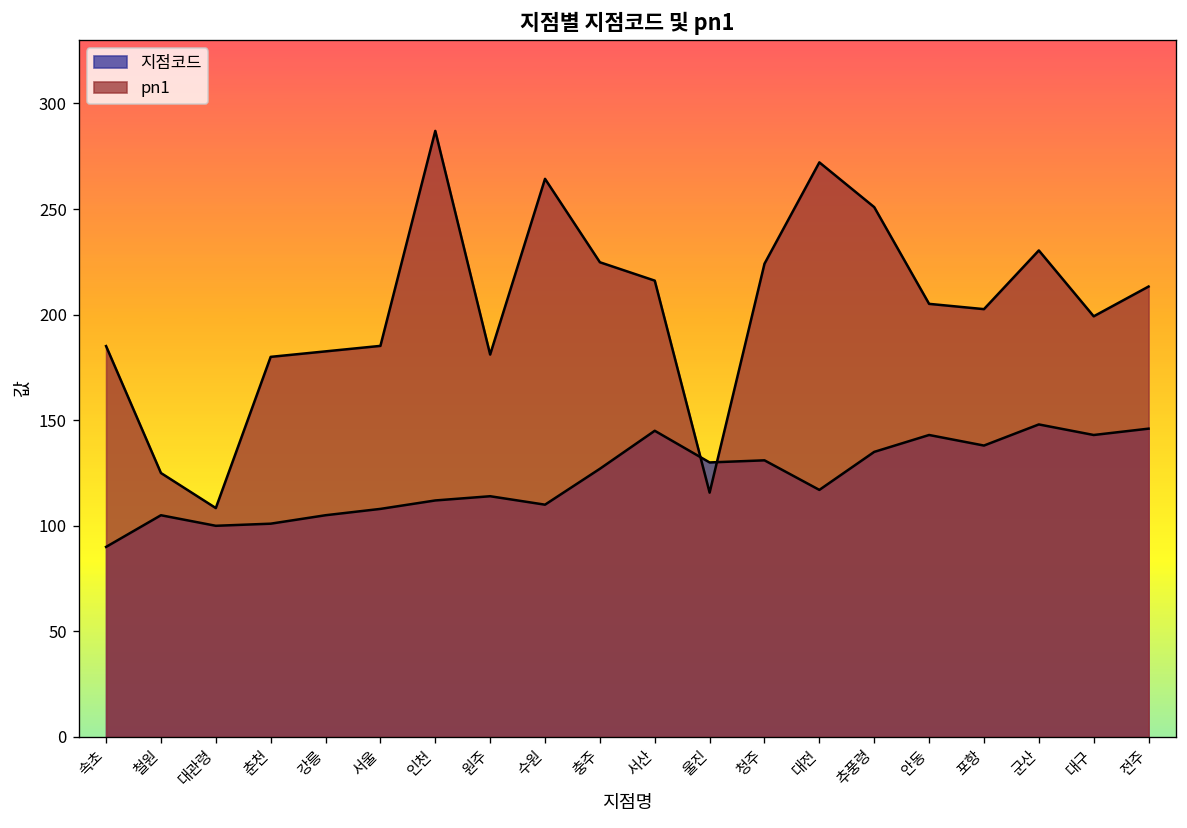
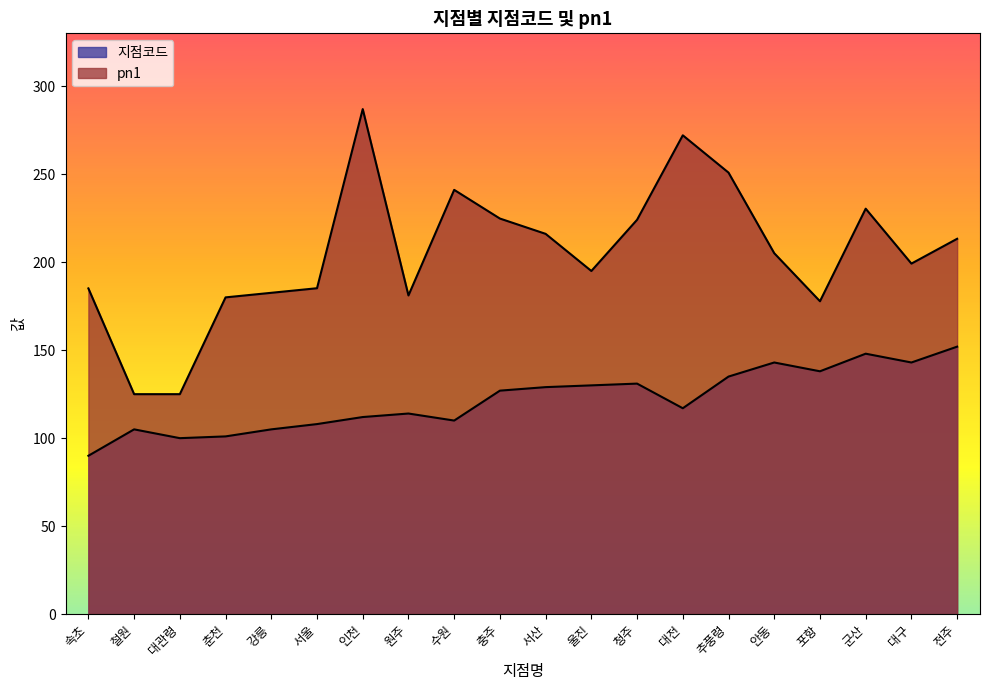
pn1, 대관령: 108 -> 125
pn1, 수원: 264 -> 241
지점코드, 서산: 145 -> 129
pn1, 울진: 116 -> 195
pn1, 포항: 203 -> 178
지점코드, 전주: 146 -> 152
